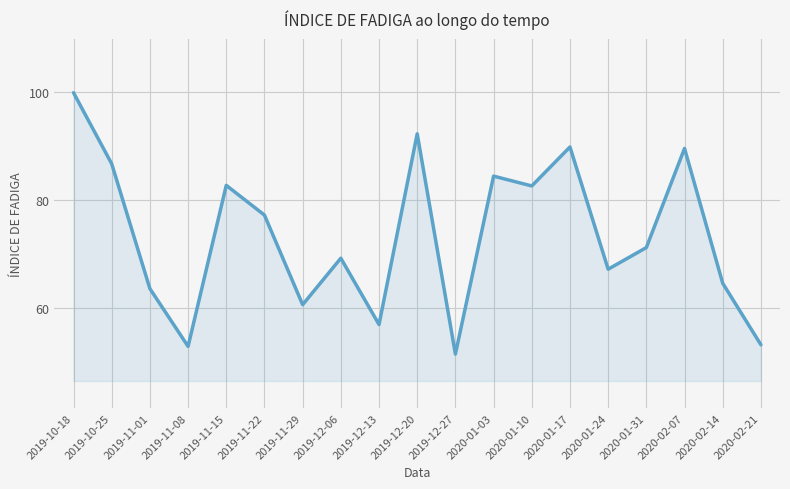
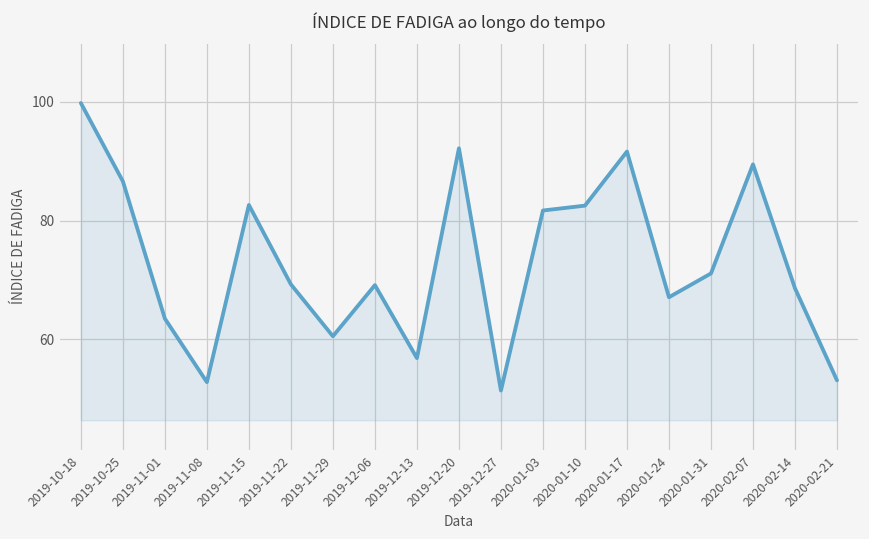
2019-11-22: 77 -> 69
2020-01-03: 84 -> 82
2020-01-17: 90 -> 92
2020-02-14: 65 -> 69
